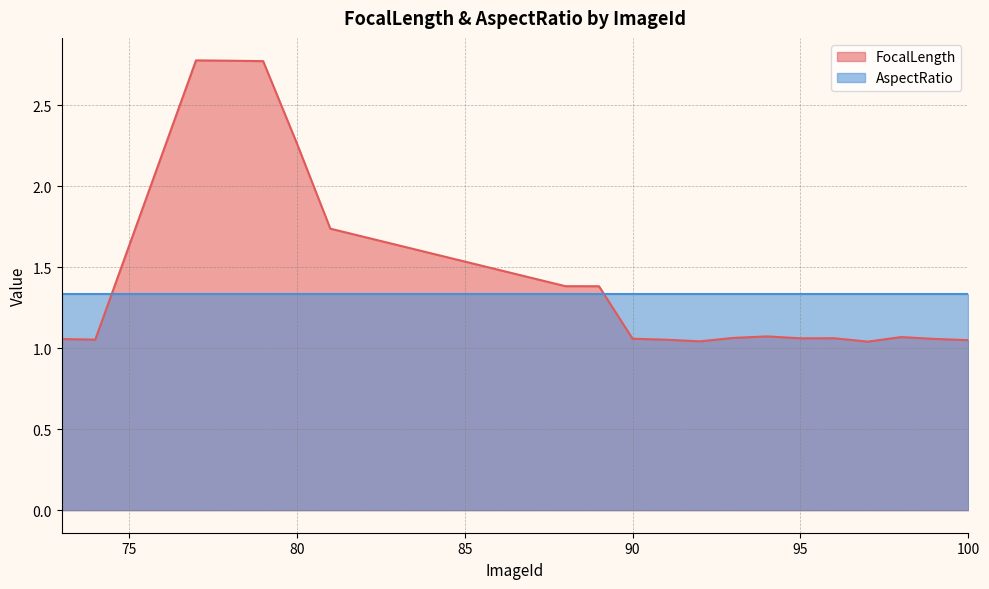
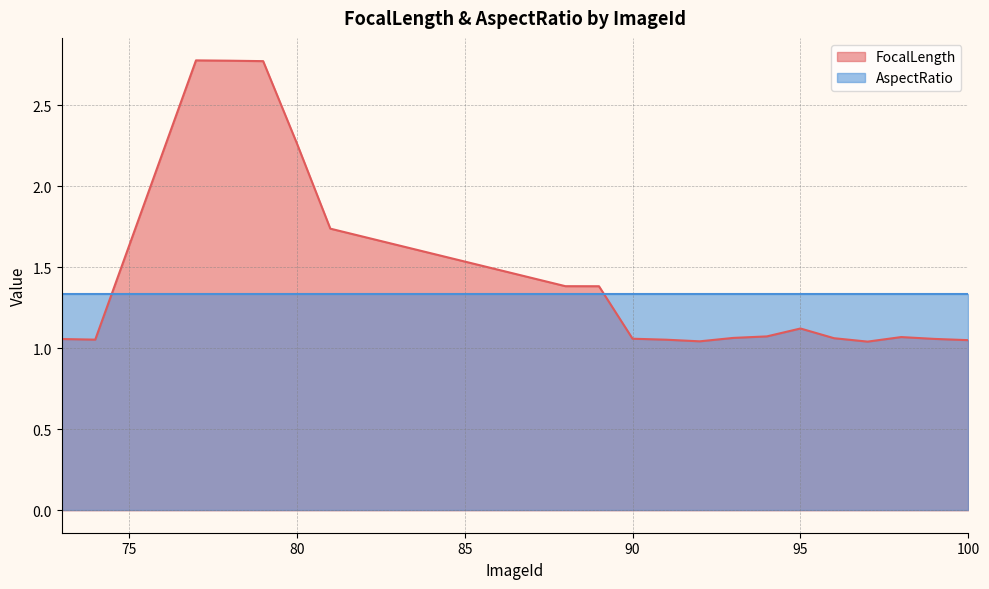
FocalLength, 95: 1.06 -> 1.12
